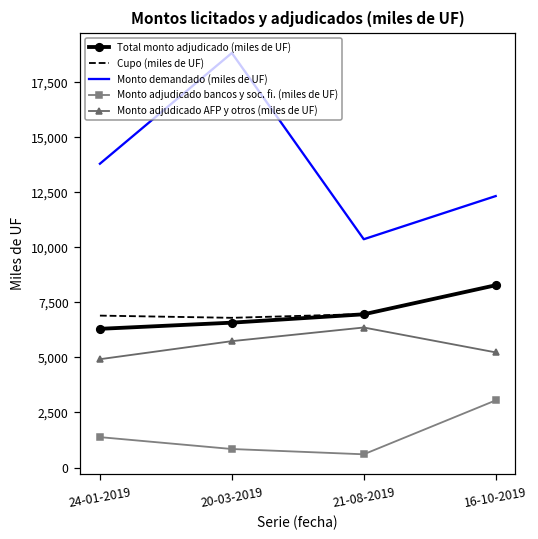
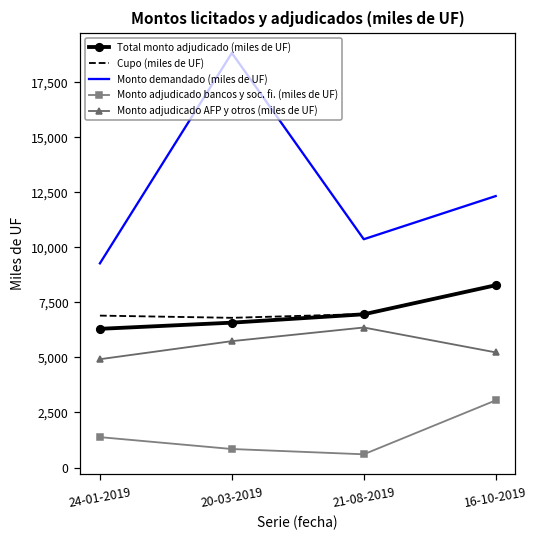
Monto demandado (miles de UF), 24-01-2019: 13,800 -> 9,300
